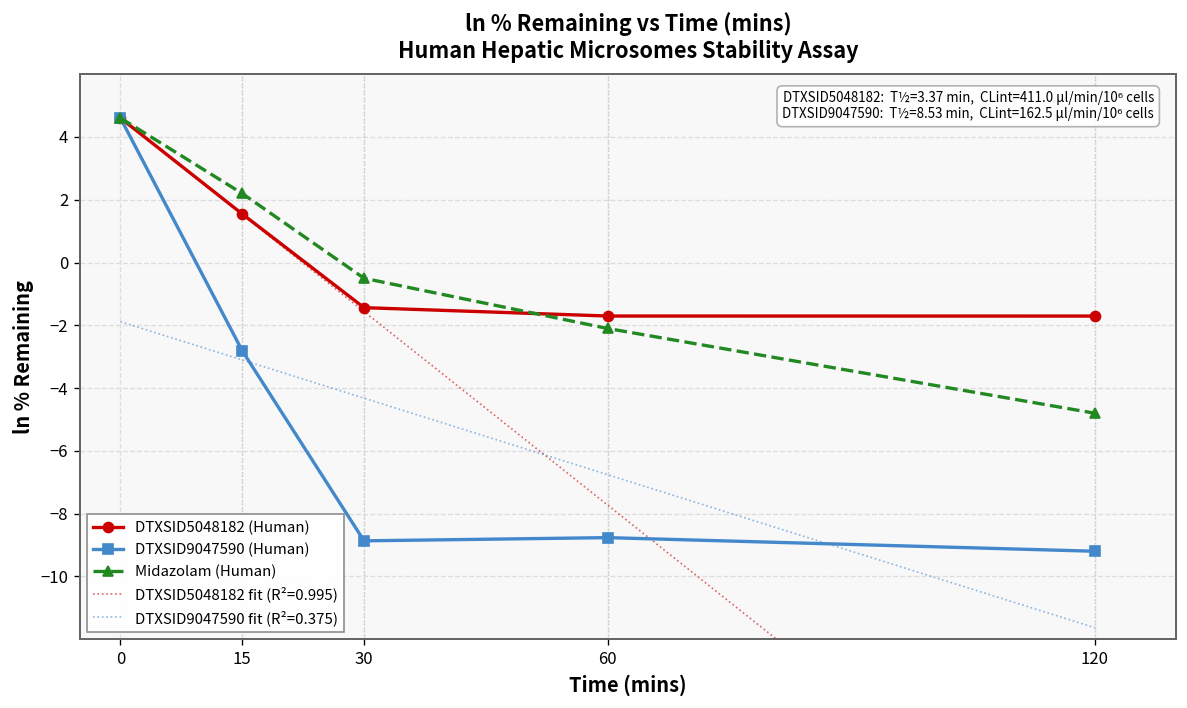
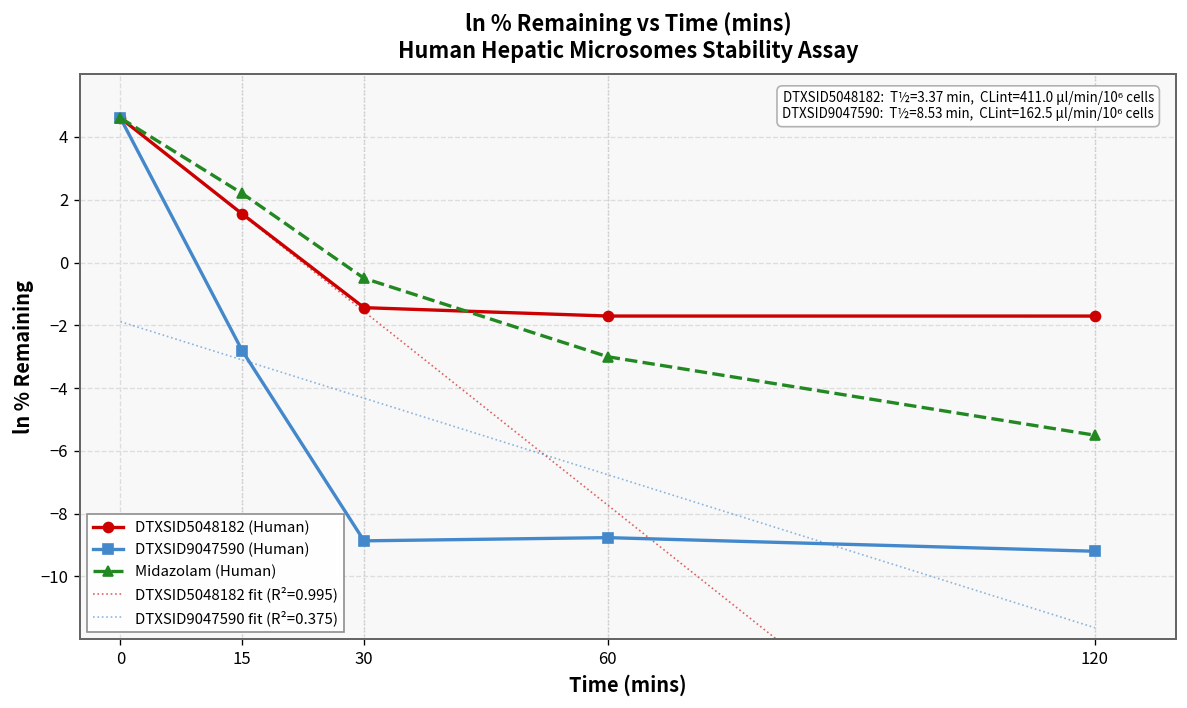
Midazolam (Human), 60: -2.1 -> -3.0
Midazolam (Human), 120: -4.8 -> -5.5
